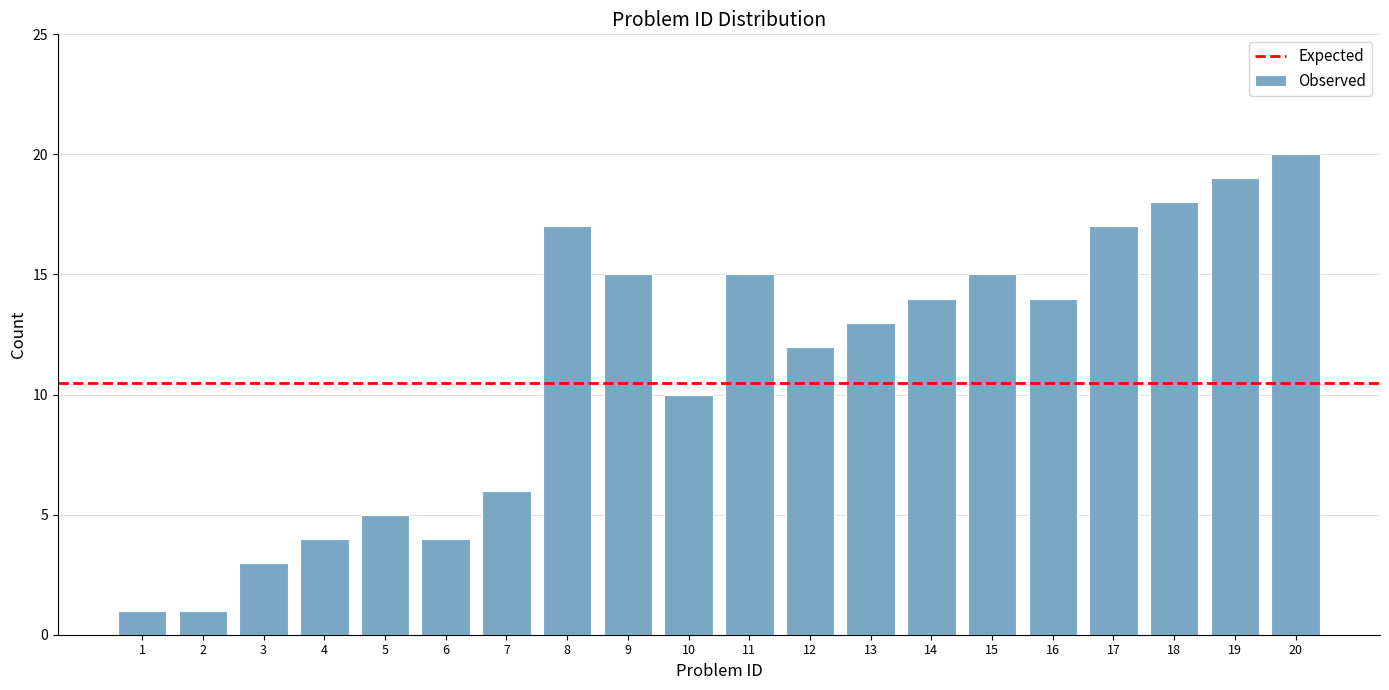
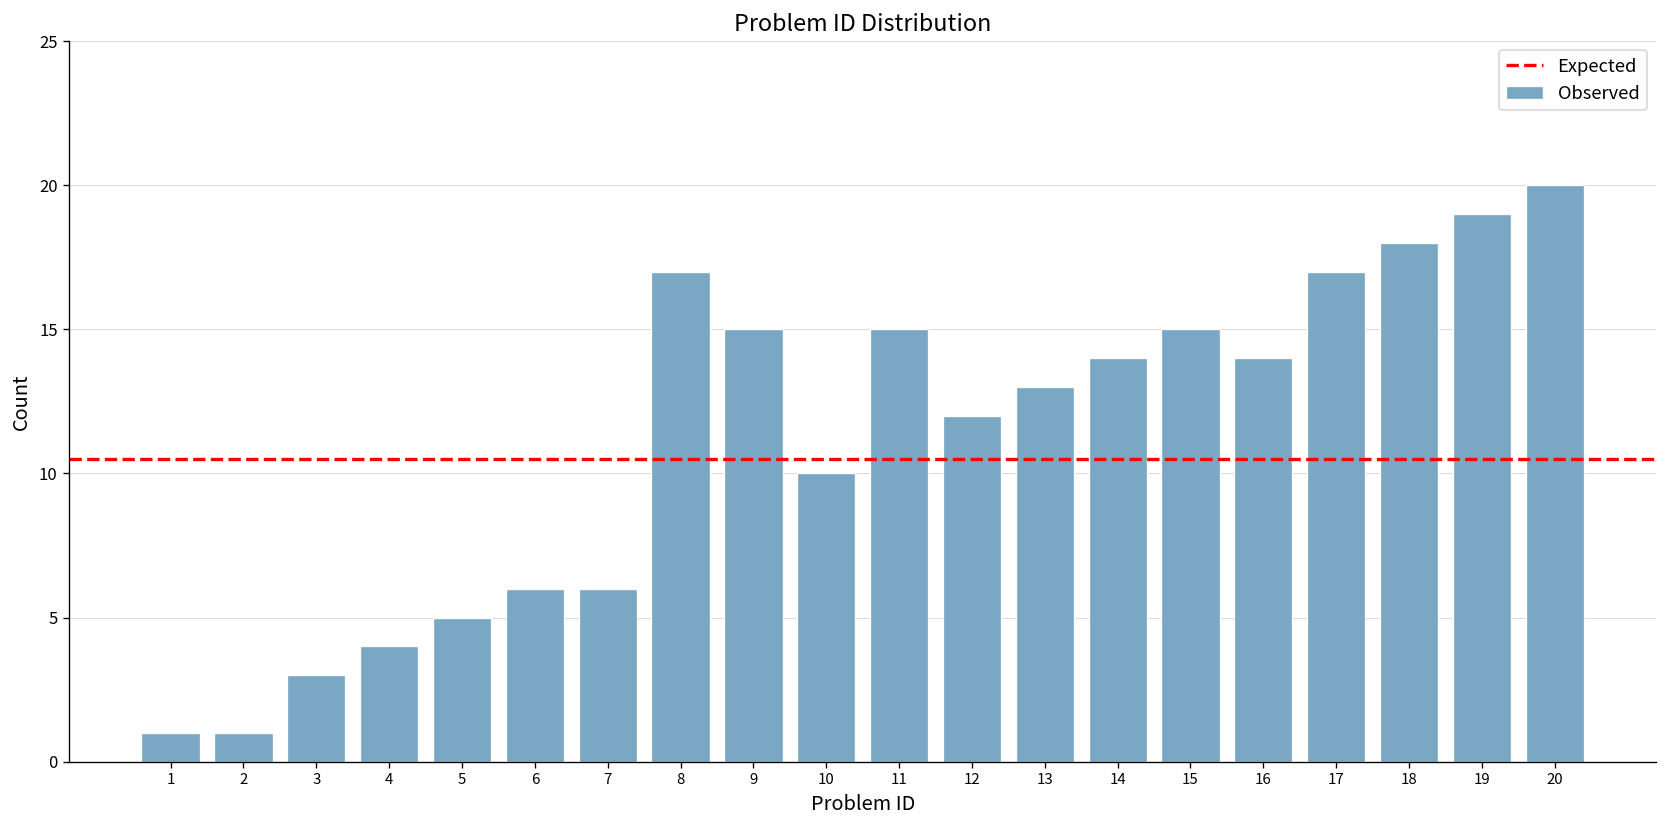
6: 4 -> 6
